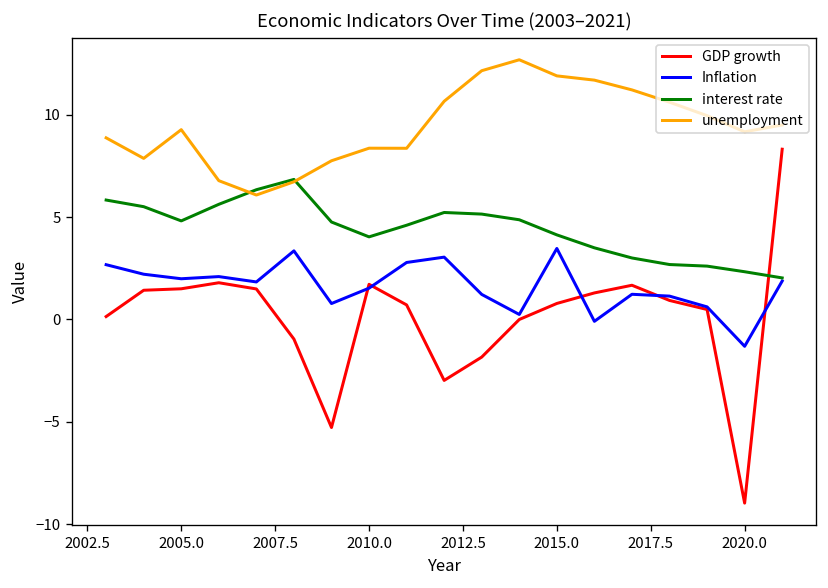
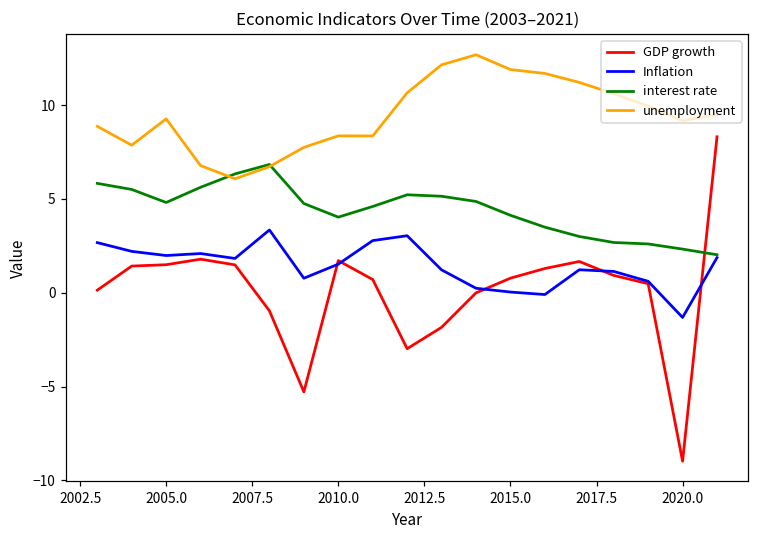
Inflation, 2015.0: 3.5 -> 0.0
